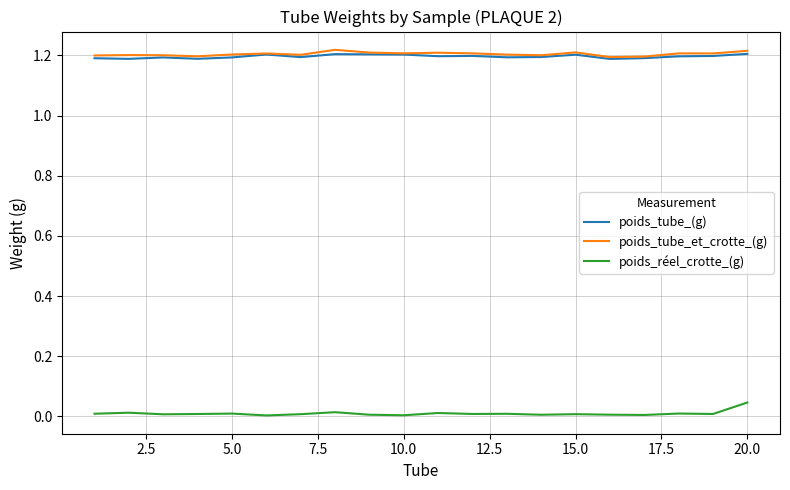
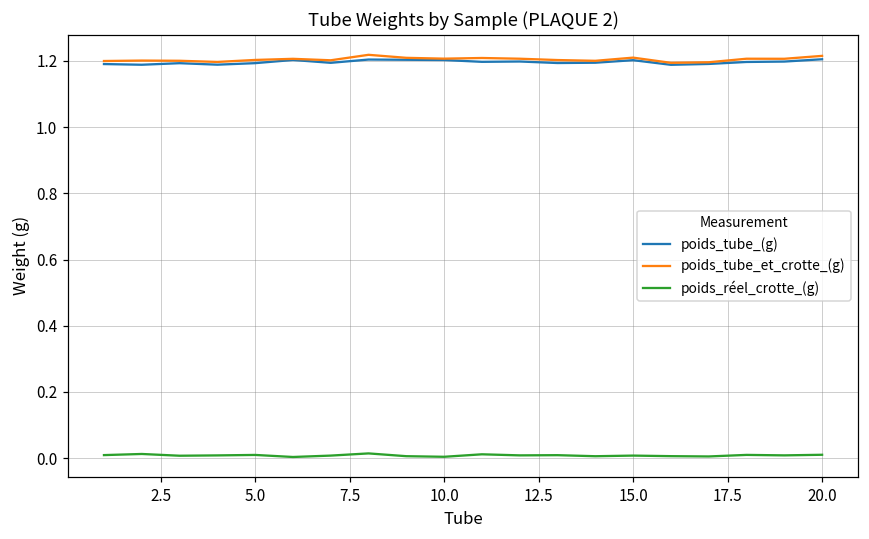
poids_réel_crotte_(g), 20.0: 0.05 -> 0.01
